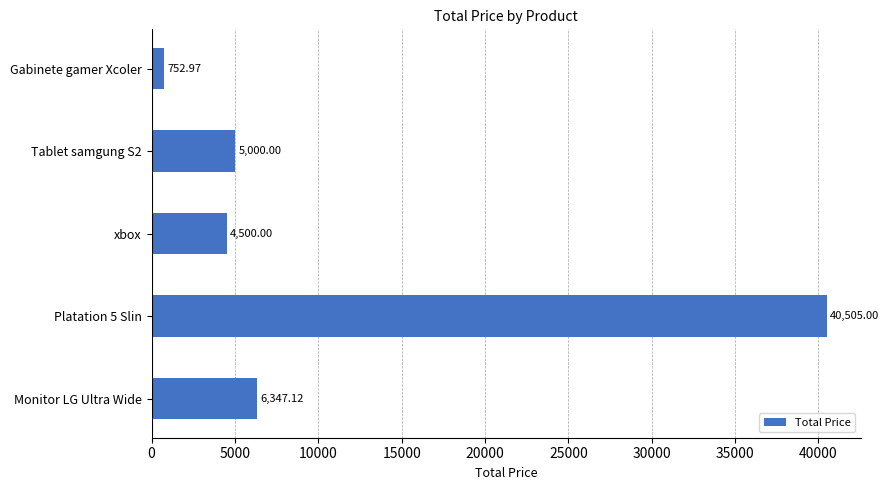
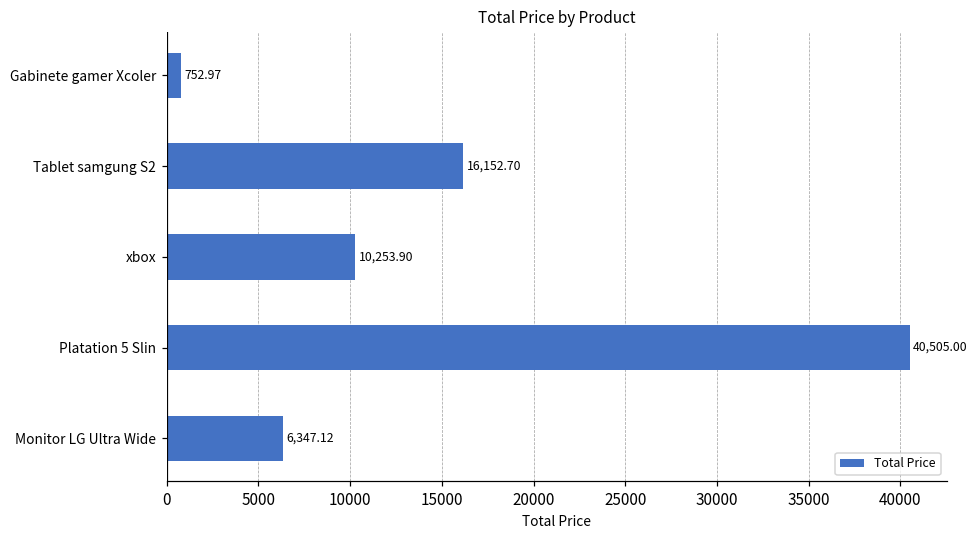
Tablet samgung S2: 5,000.00 -> 16,152.70
xbox: 4,500.00 -> 10,253.90
